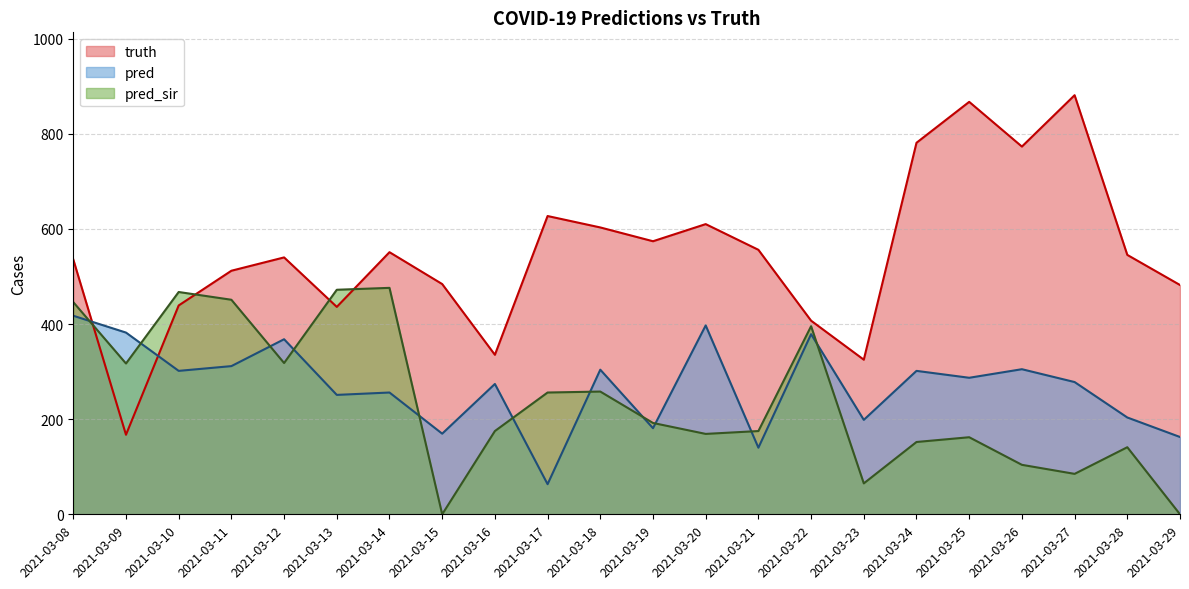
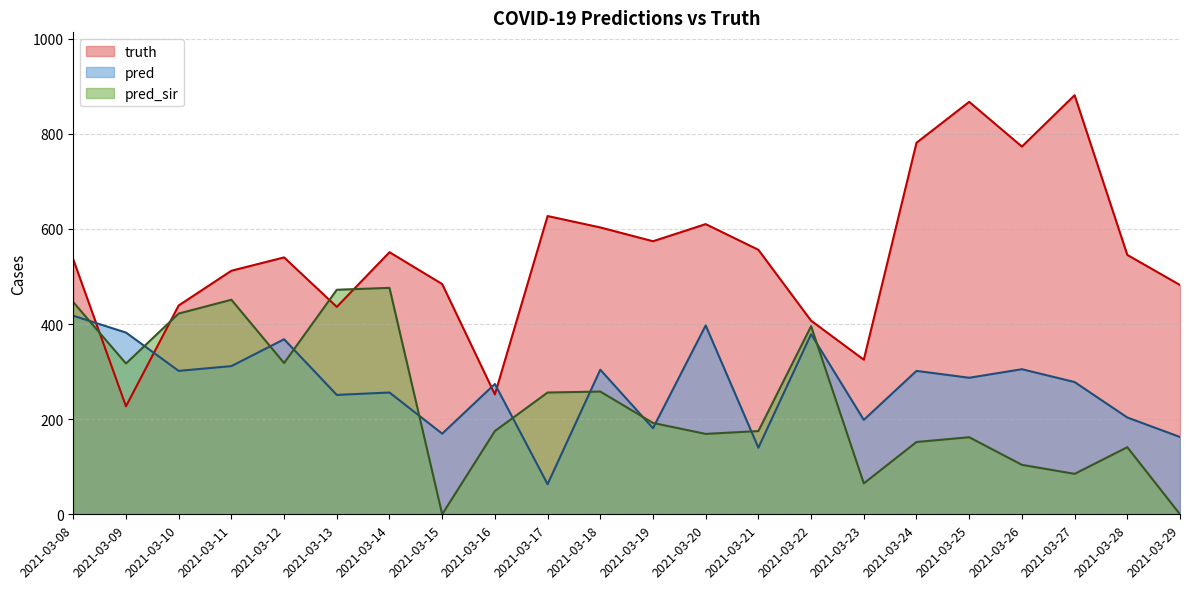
truth, 2021-03-09: 170 -> 230
pred_sir, 2021-03-10: 470 -> 420
truth, 2021-03-16: 340 -> 250
